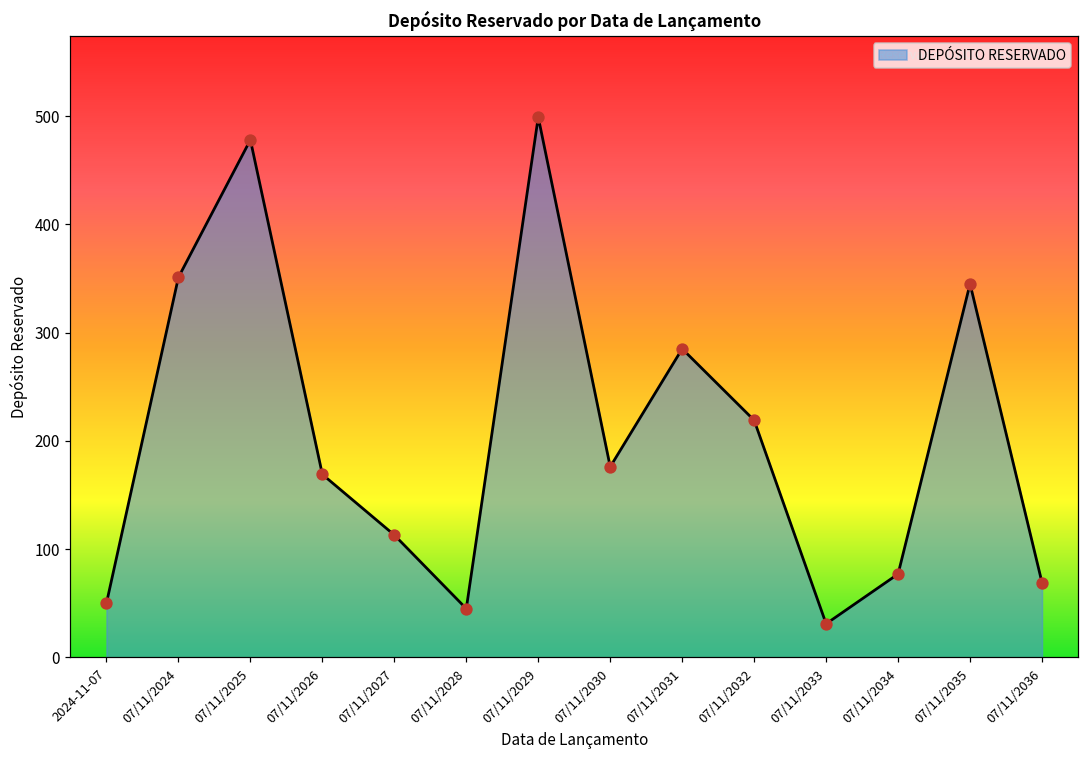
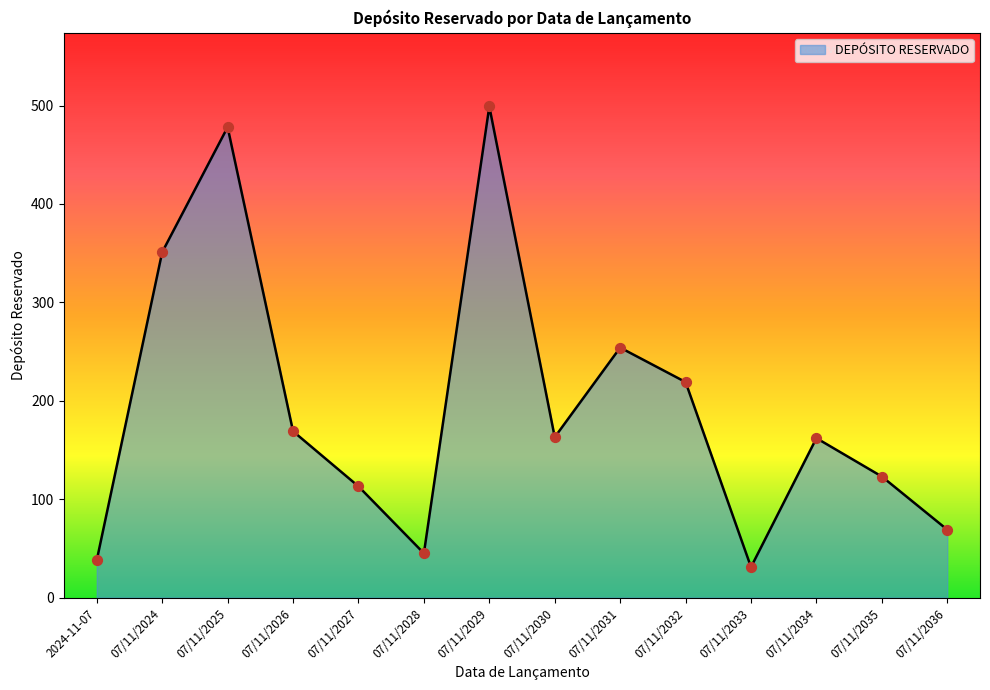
2024-11-07: 50 -> 40
07/11/2030: 180 -> 160
07/11/2031: 290 -> 250
07/11/2034: 80 -> 160
07/11/2035: 350 -> 120
